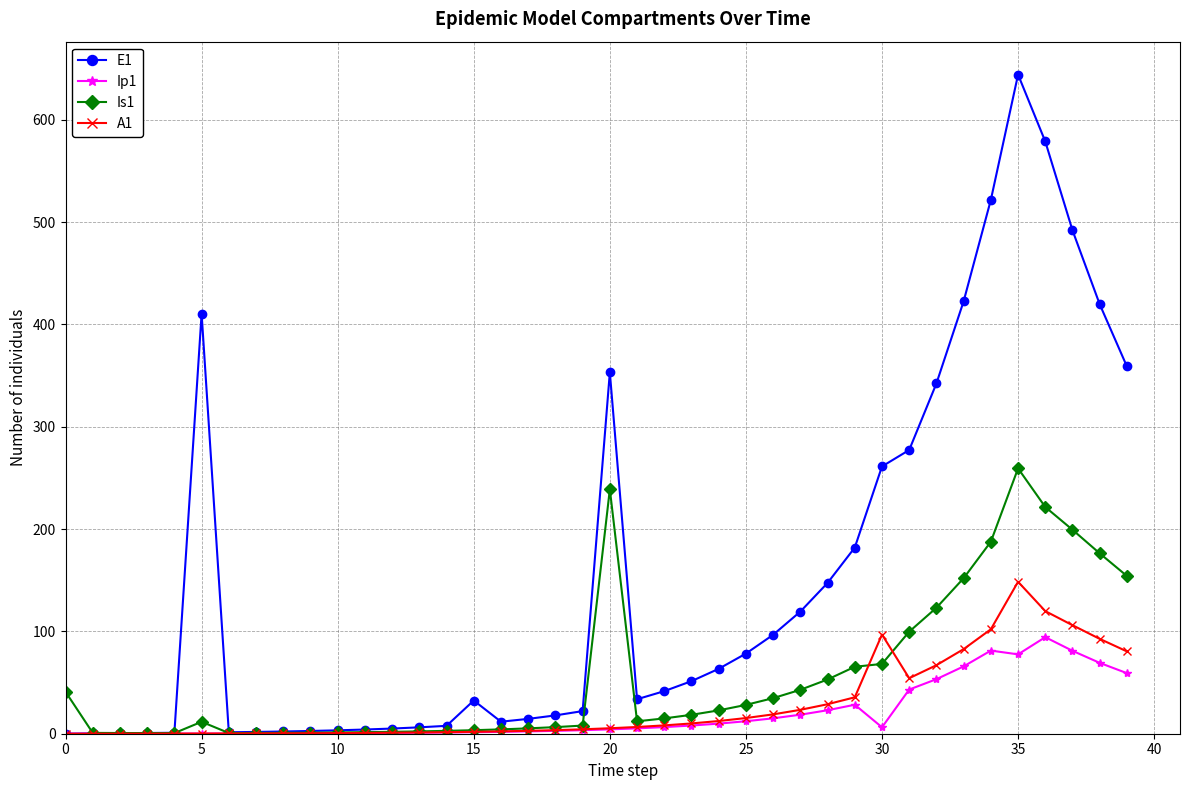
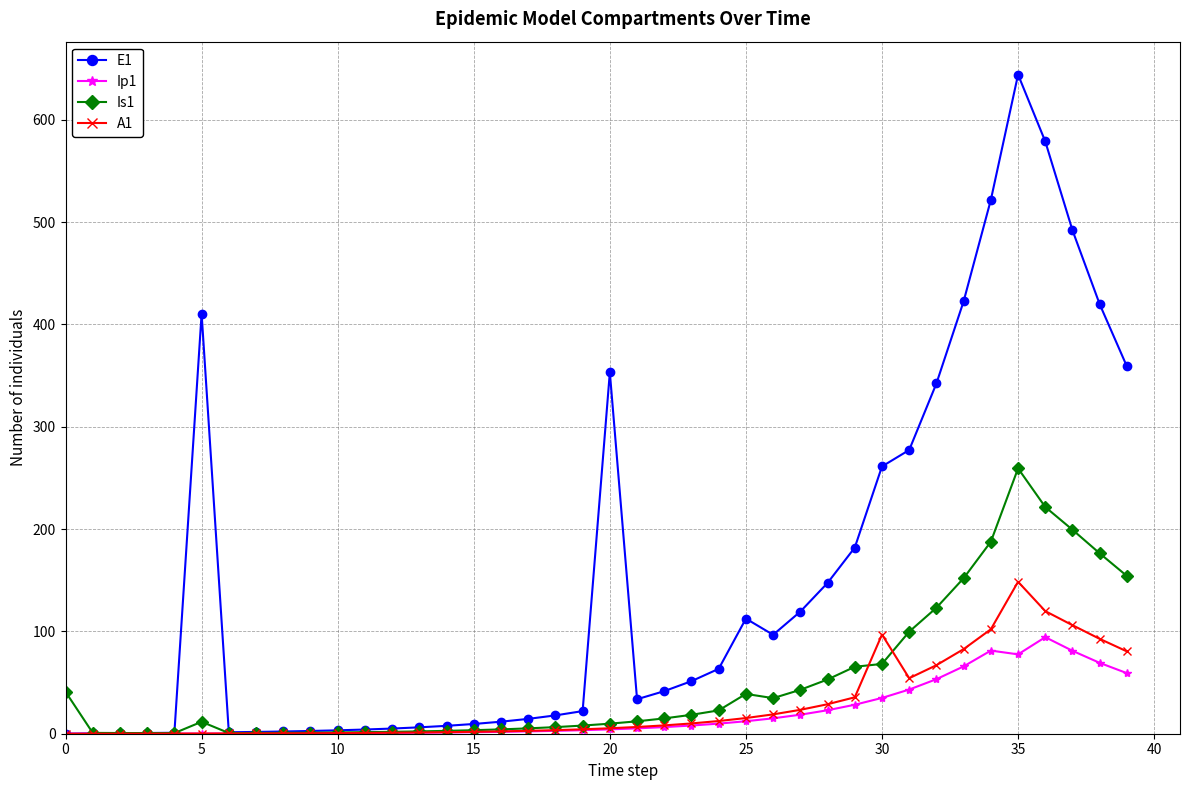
E1, 15: 32 -> 10
Is1, 20: 239 -> 10
E1, 25: 78 -> 112
Is1, 25: 28 -> 39
Ip1, 30: 6 -> 35
